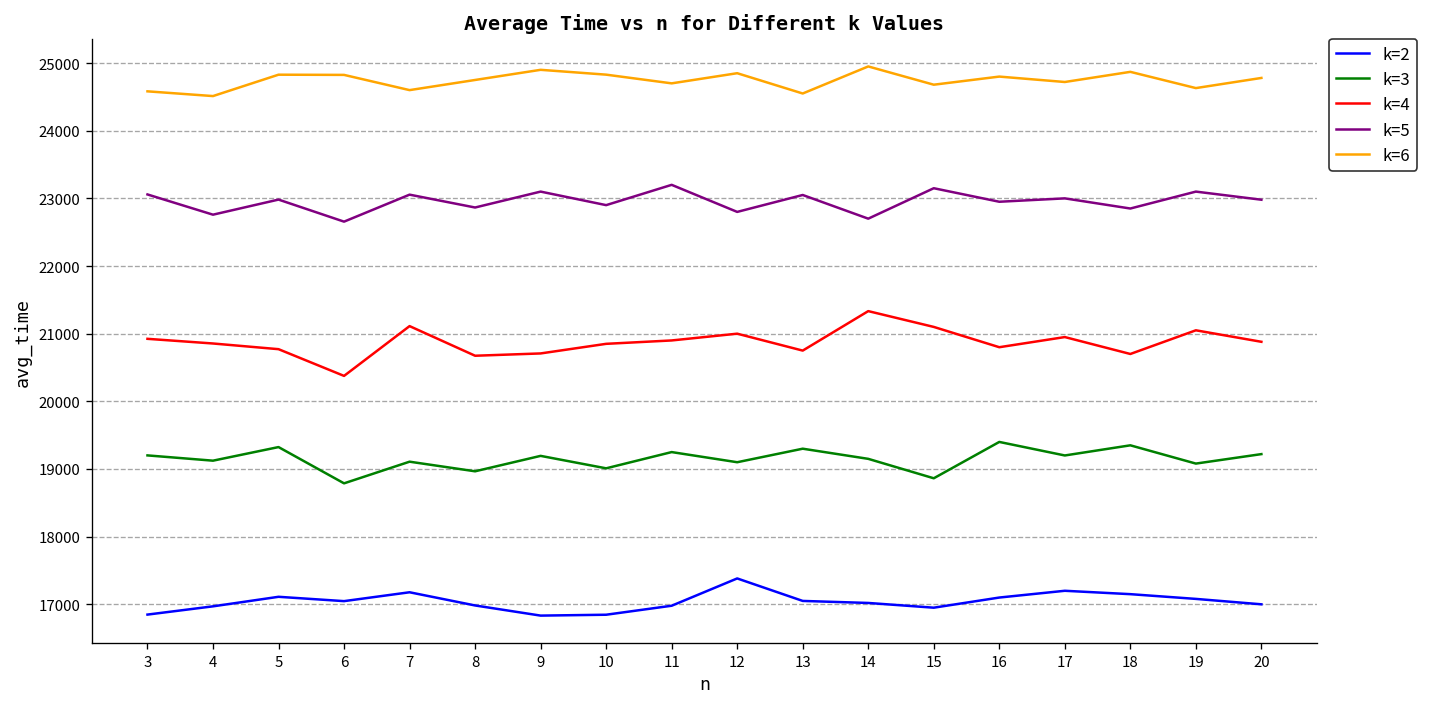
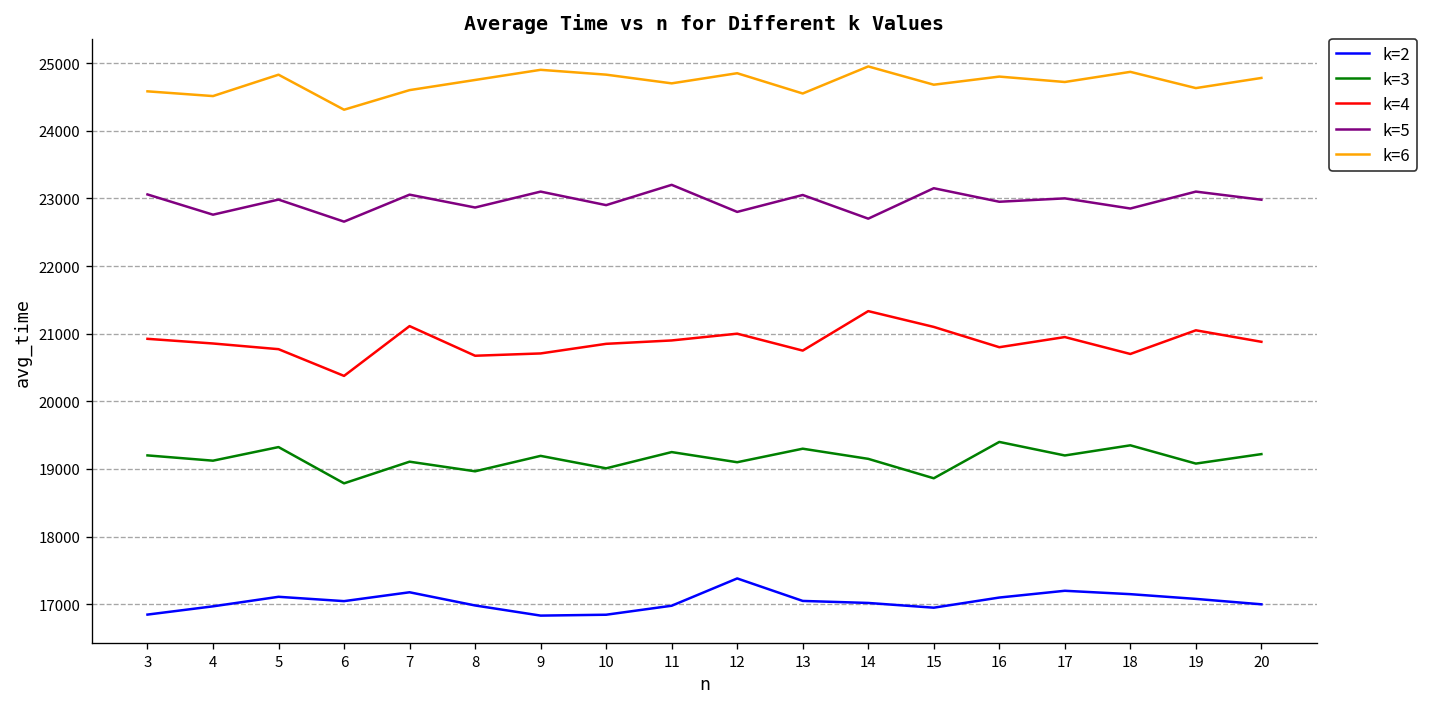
k=6, 6: 24800 -> 24300
